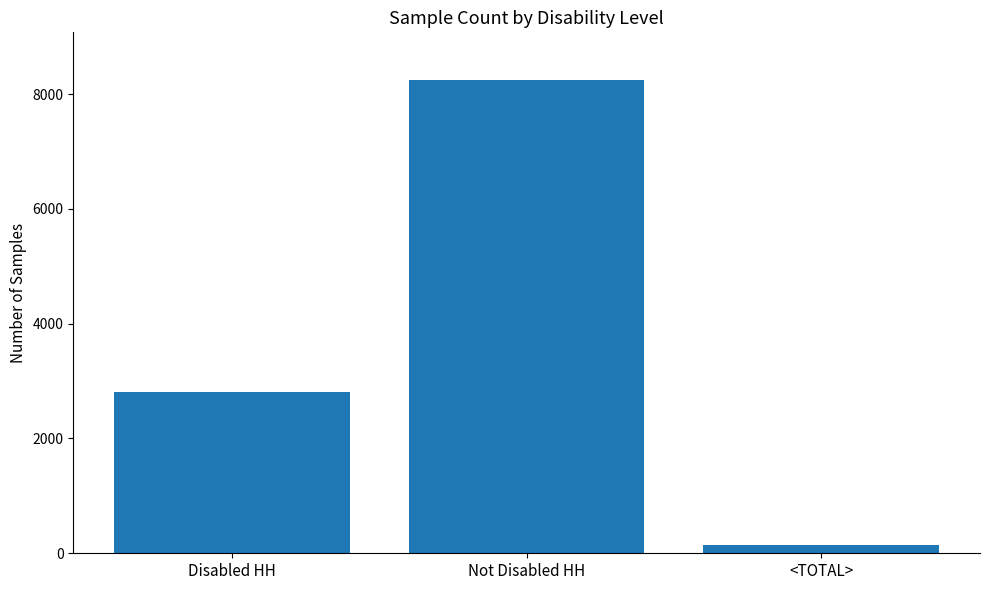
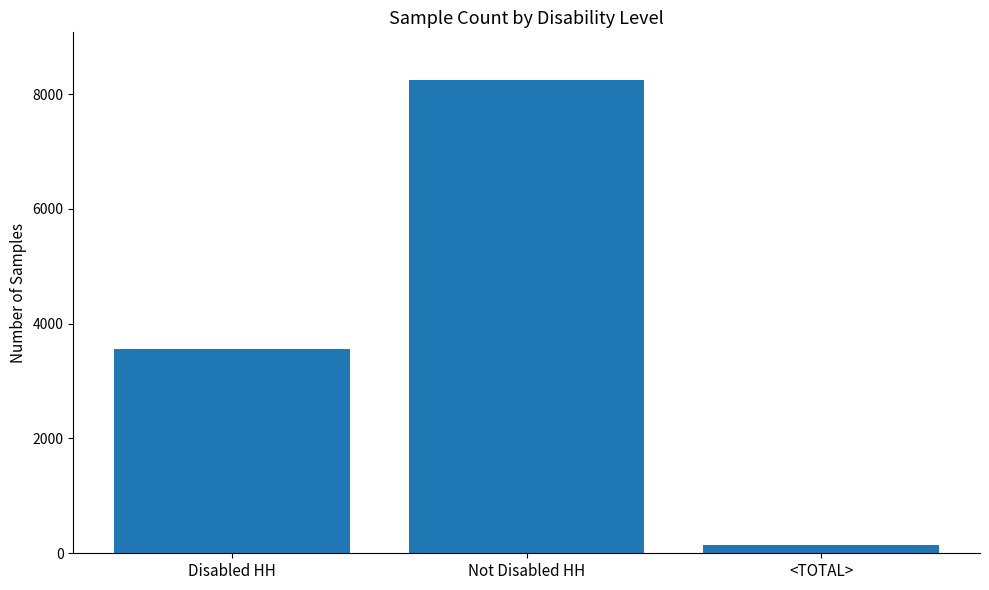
Disabled HH: 2800 -> 3600
